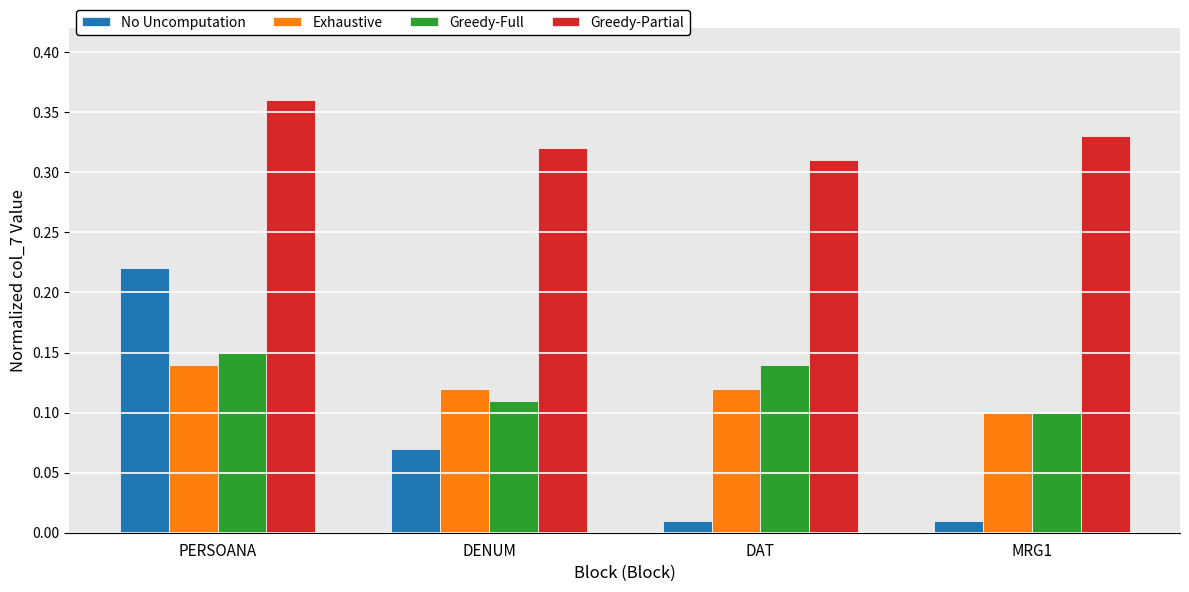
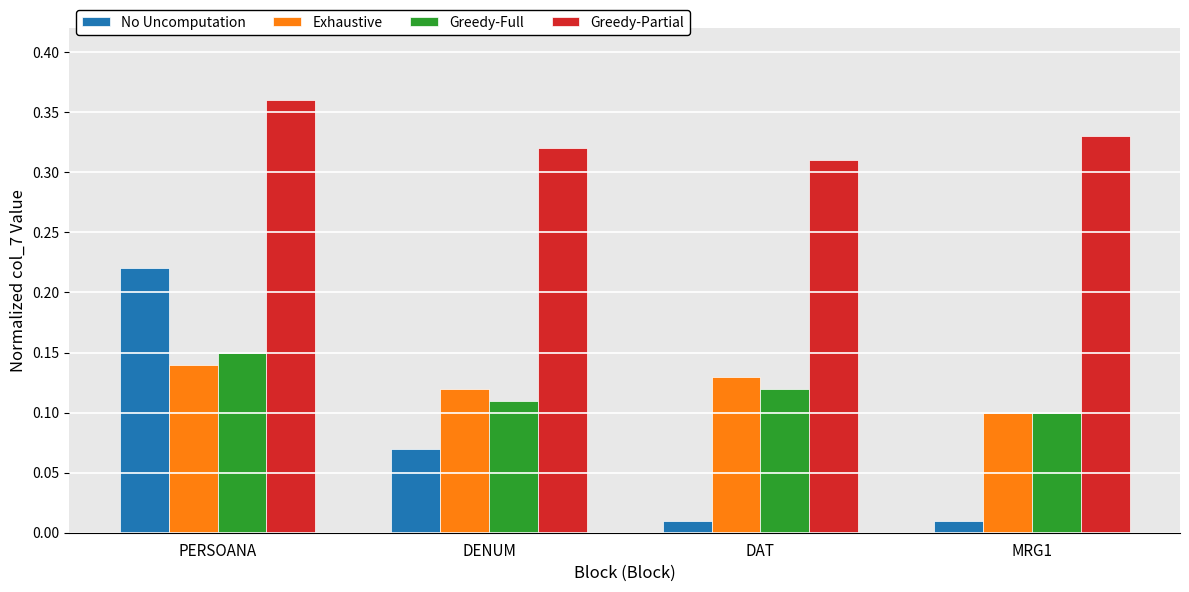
Exhaustive, DAT: 0.120 -> 0.130
Greedy-Full, DAT: 0.140 -> 0.120
